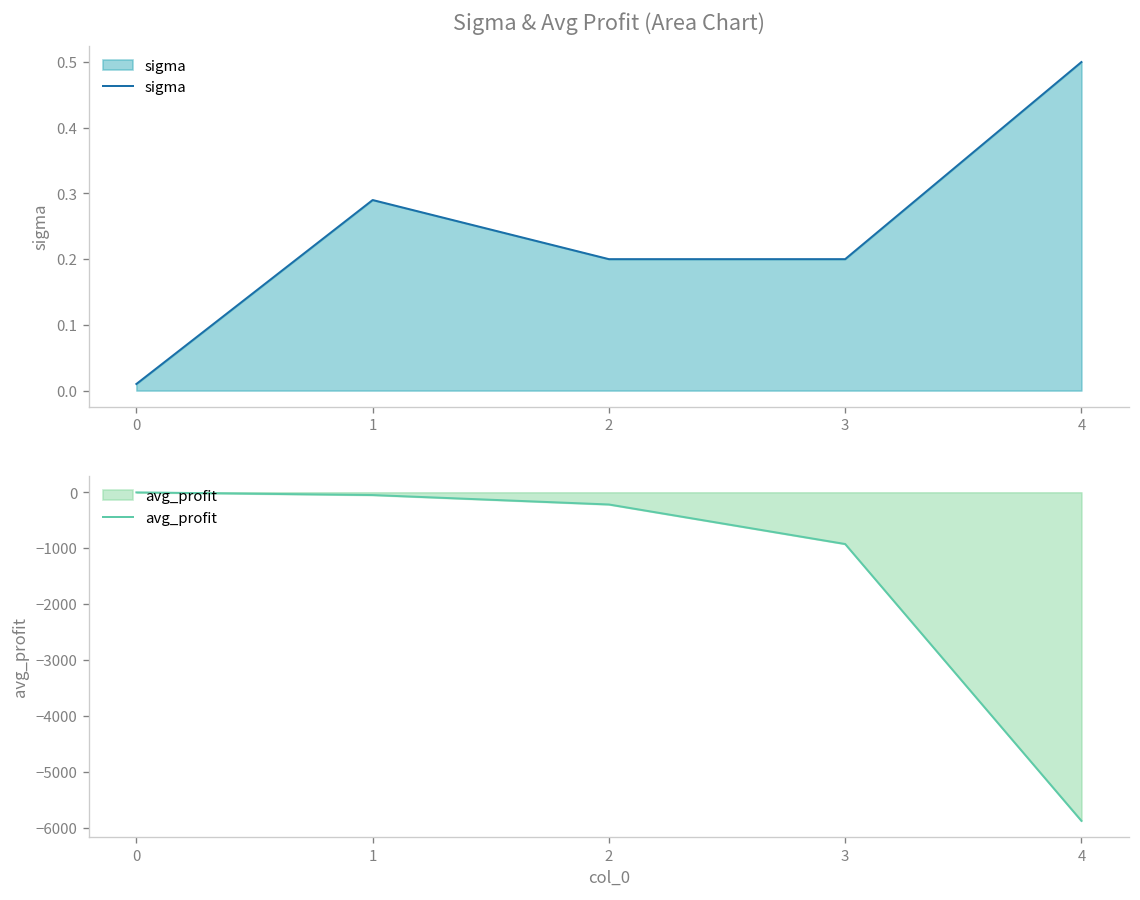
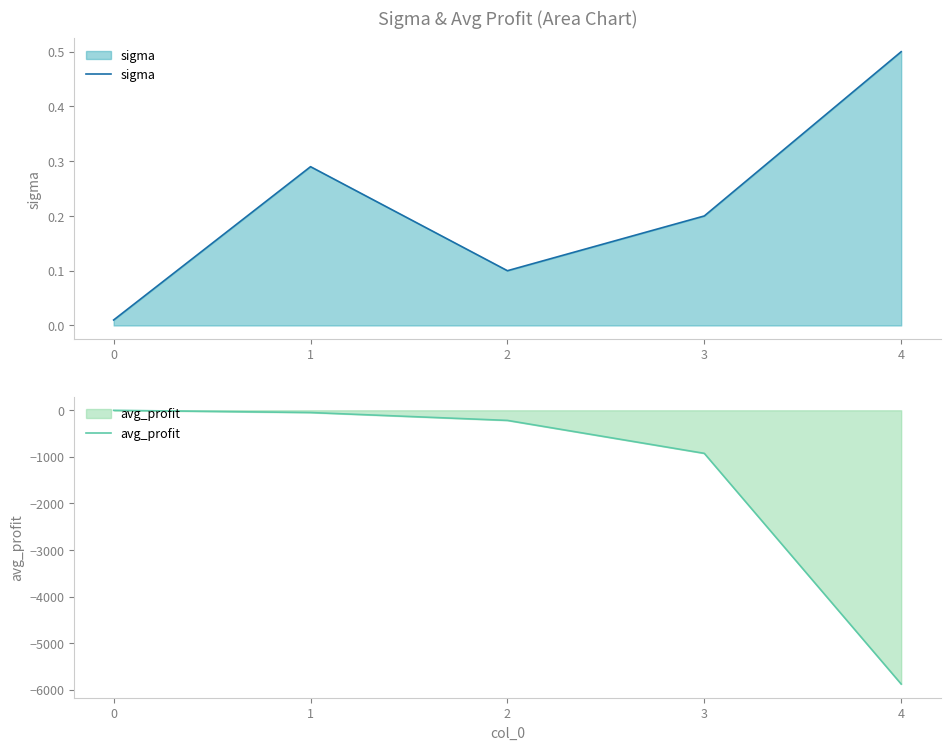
Sigma & Avg Profit (Area Chart), 2: 0.2 -> 0.1
